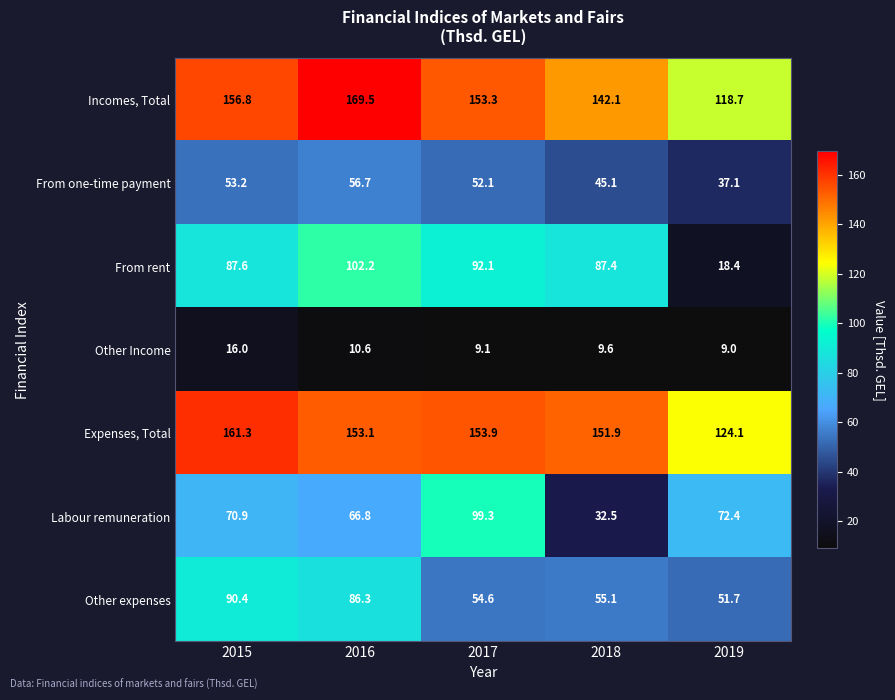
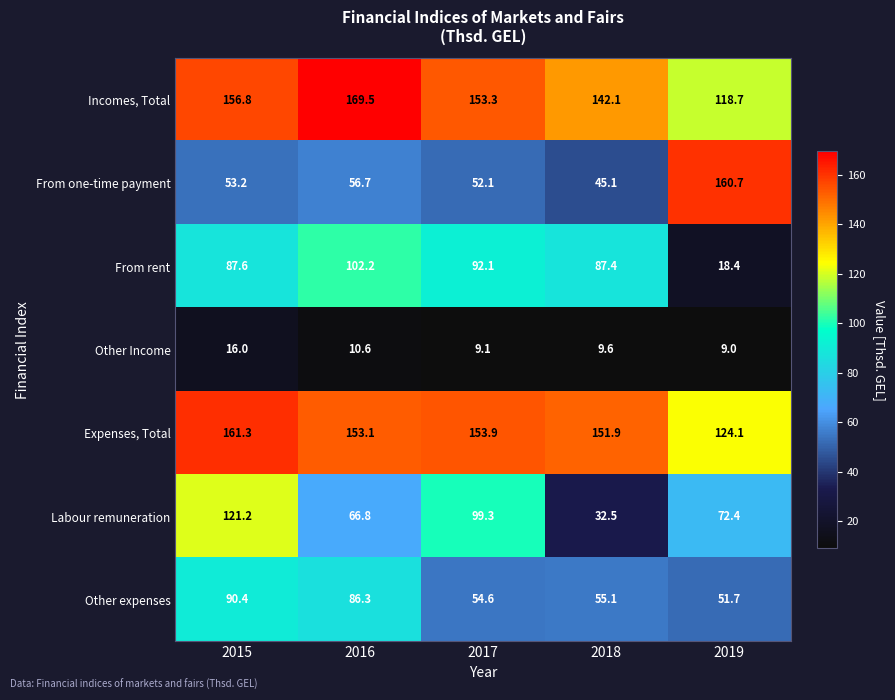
From one-time payment, 2019: 37.1 -> 160.7
Labour remuneration, 2015: 70.9 -> 121.2
